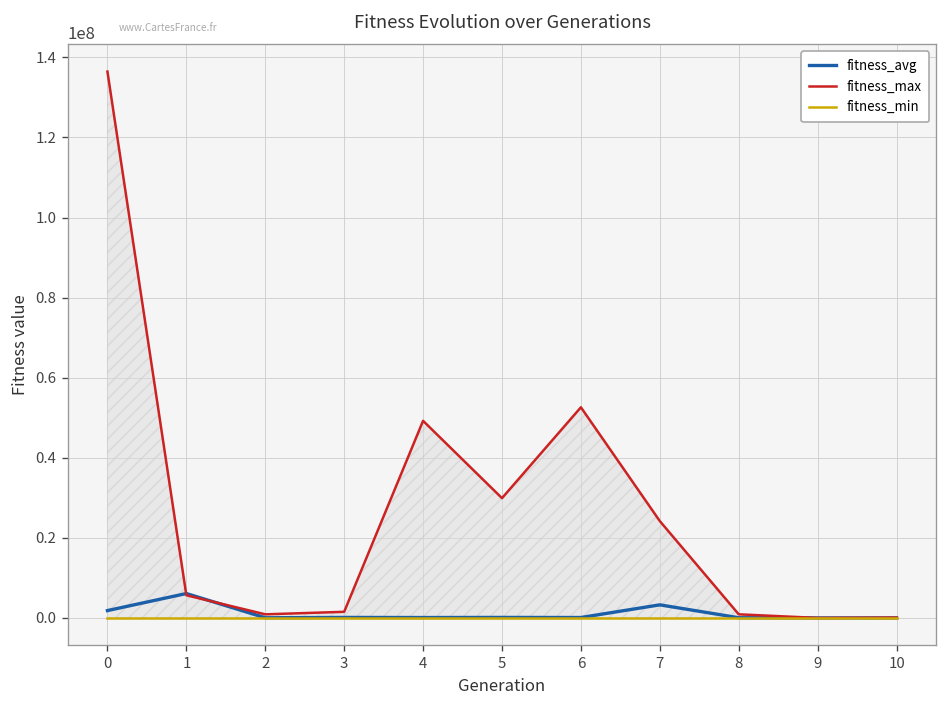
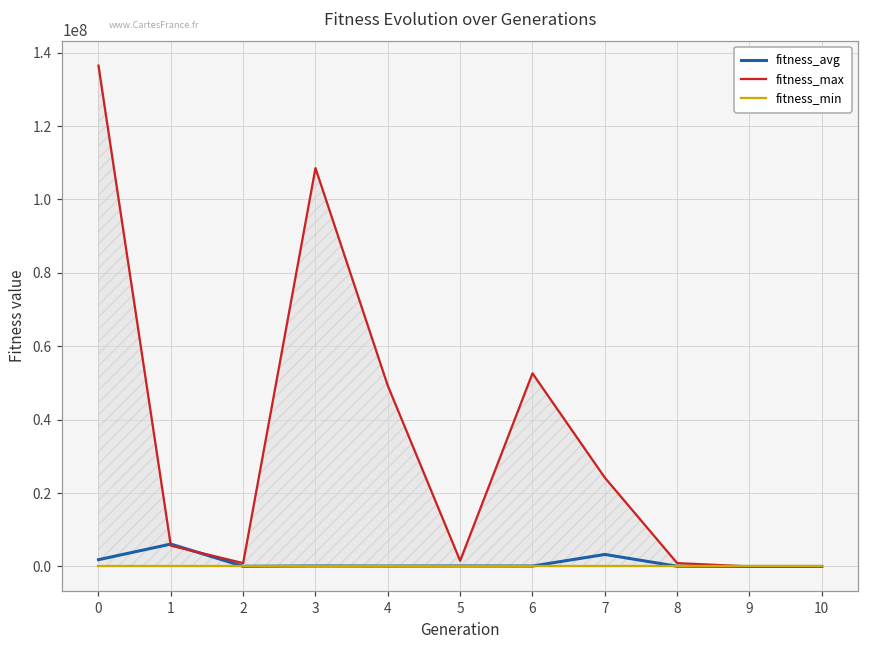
fitness_max, 3: 2000000 -> 109000000
fitness_max, 5: 30000000 -> 2000000
